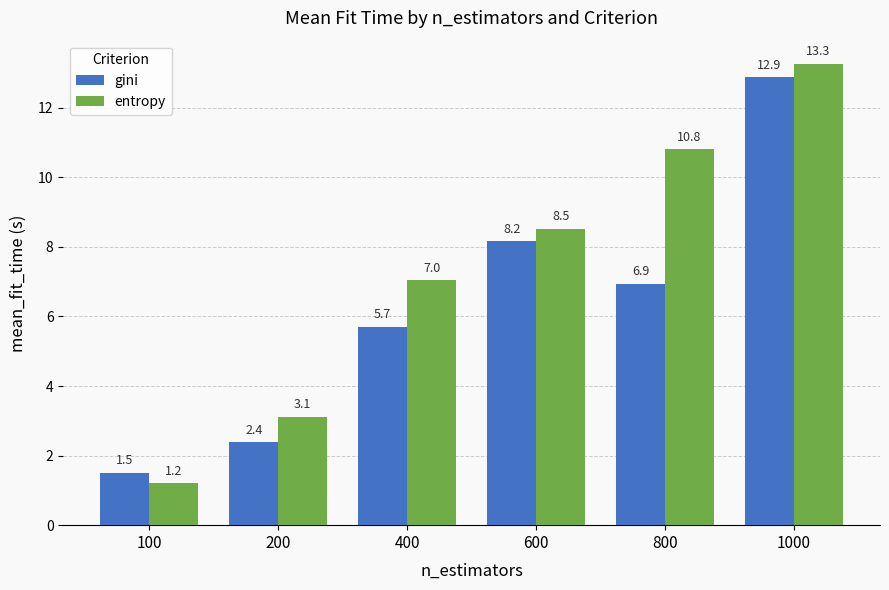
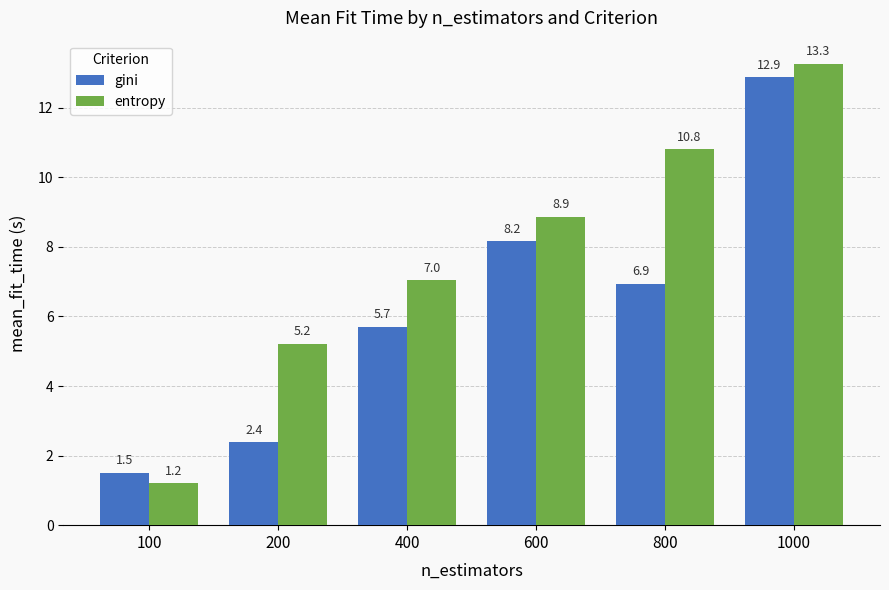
entropy, 200: 3.1 -> 5.2
entropy, 600: 8.5 -> 8.9
